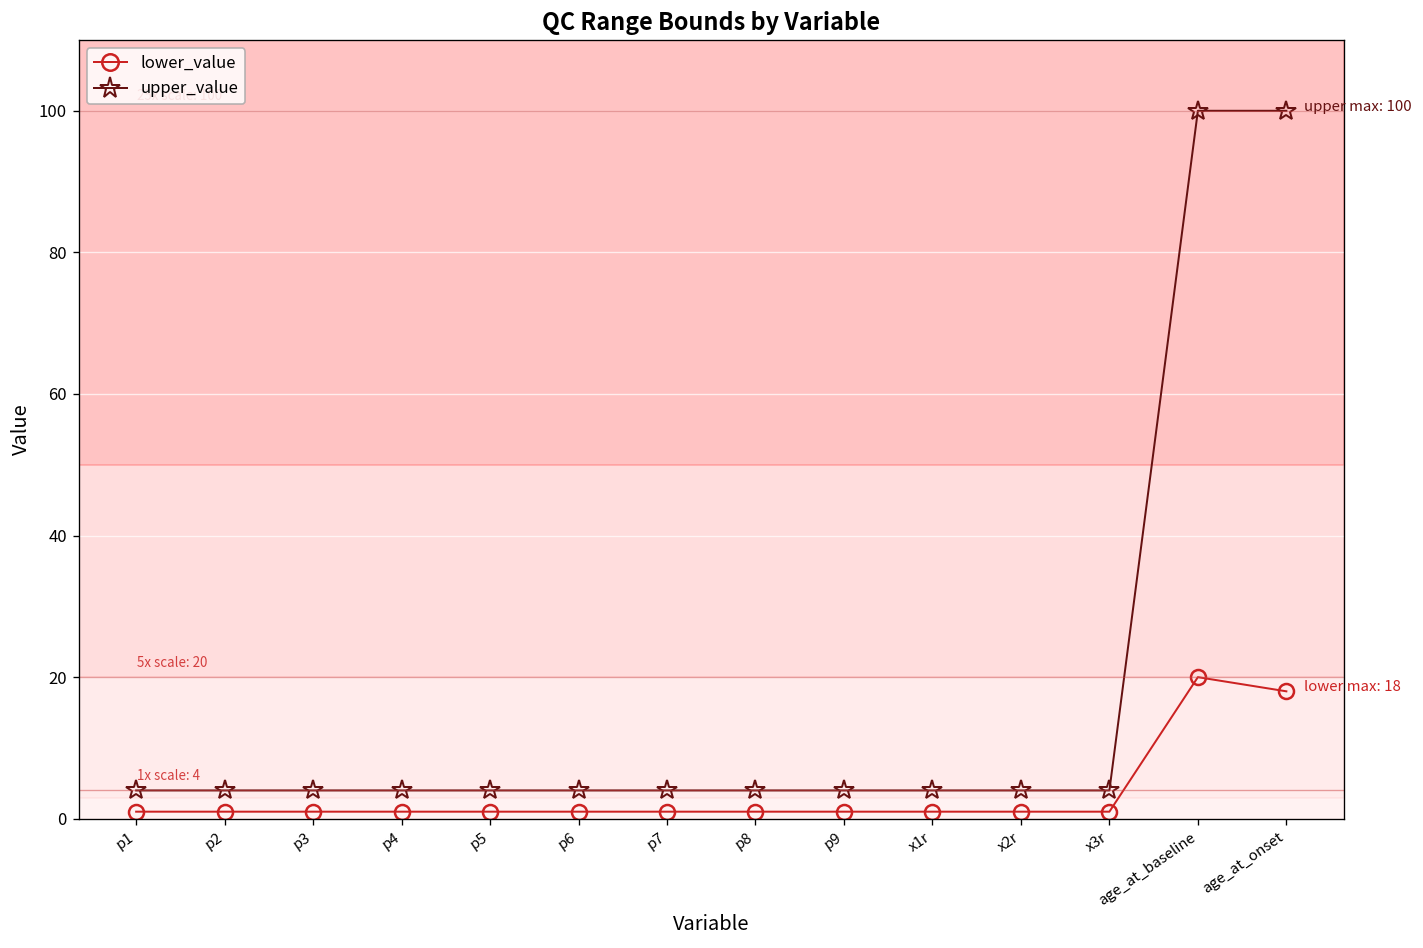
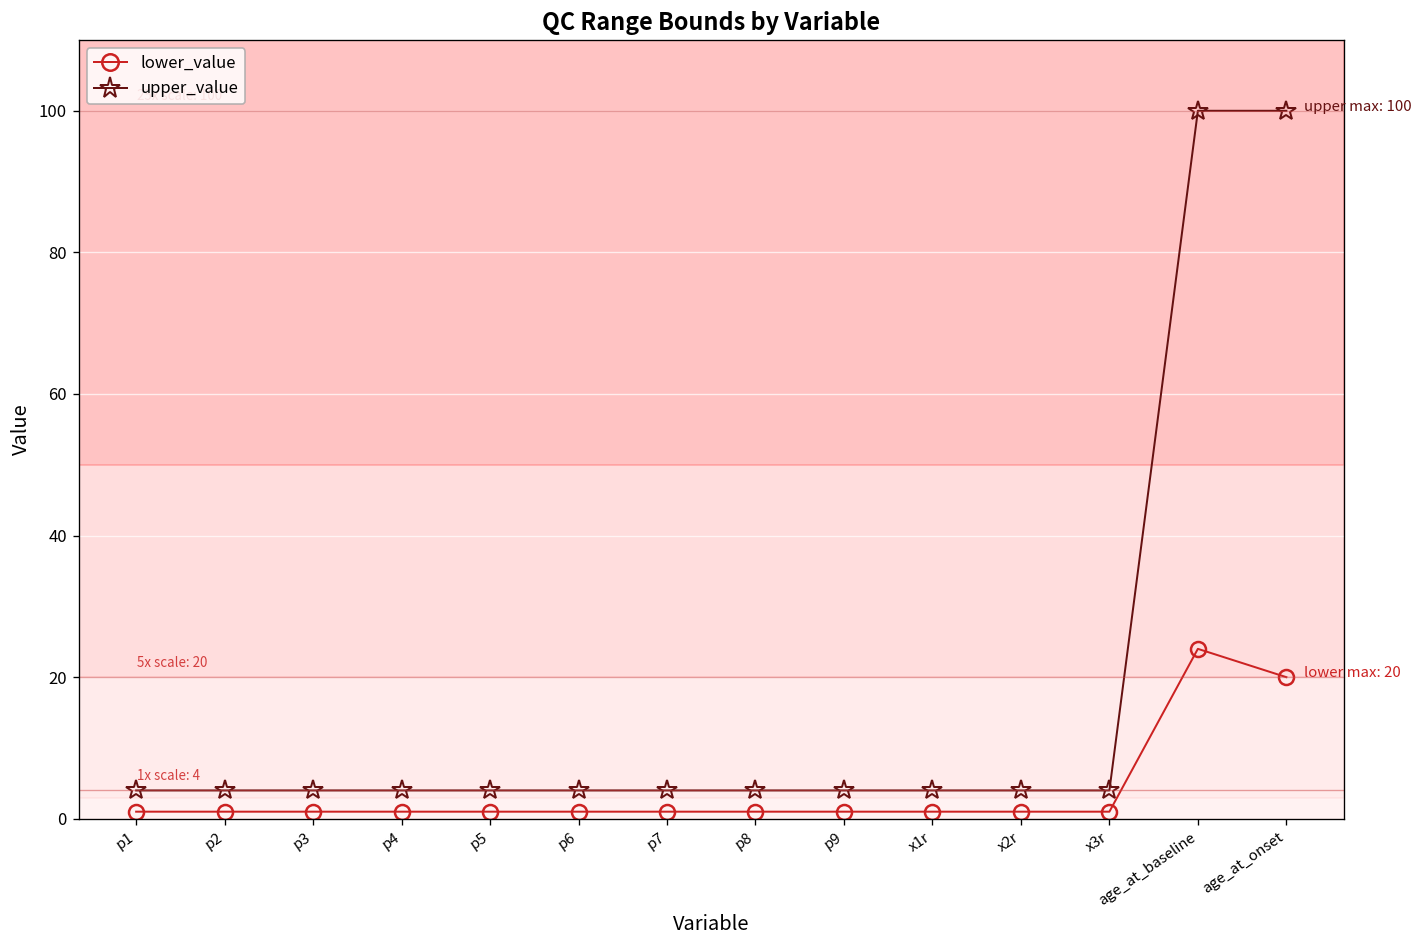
lower_value, age_at_baseline: 20 -> 24
lower_value, age_at_onset: 18 -> 20
